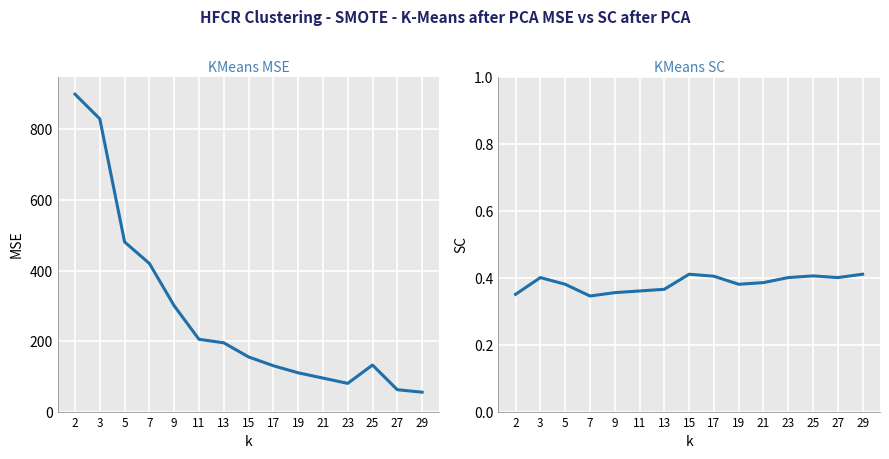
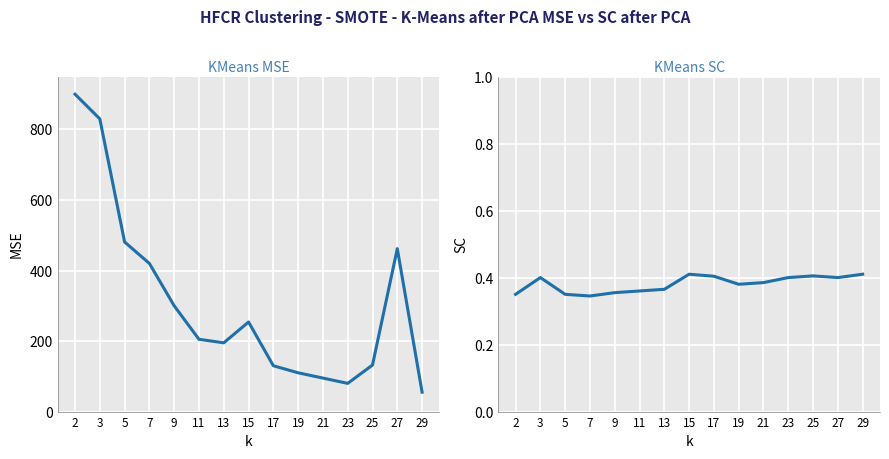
KMeans MSE, 15: 160 -> 250
KMeans MSE, 27: 60 -> 460
KMeans SC, 5: 0.38 -> 0.35
